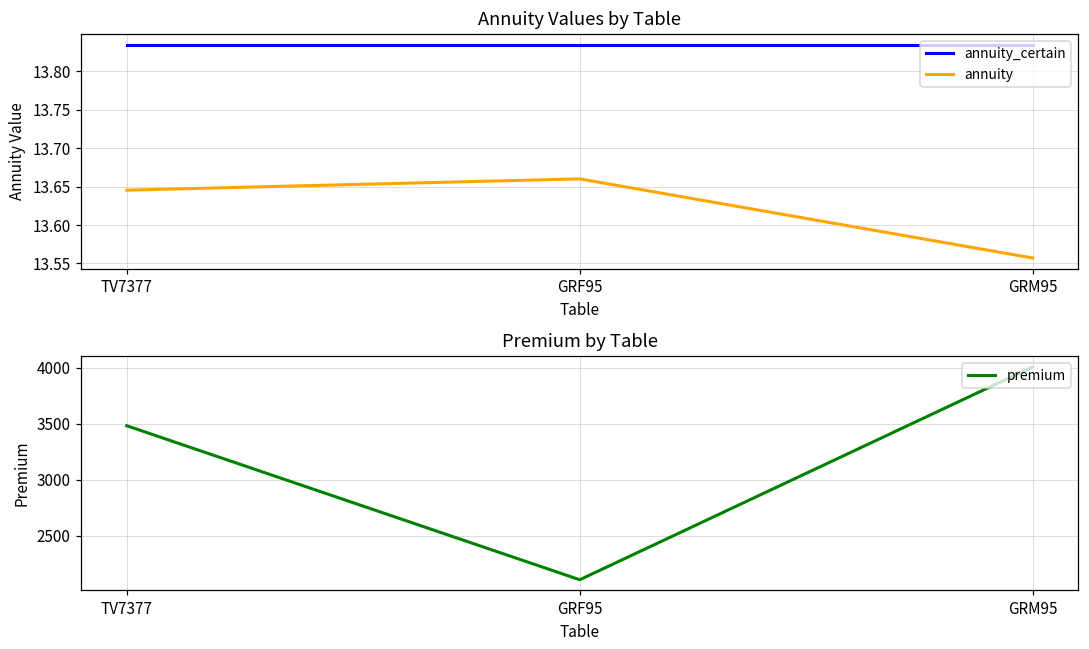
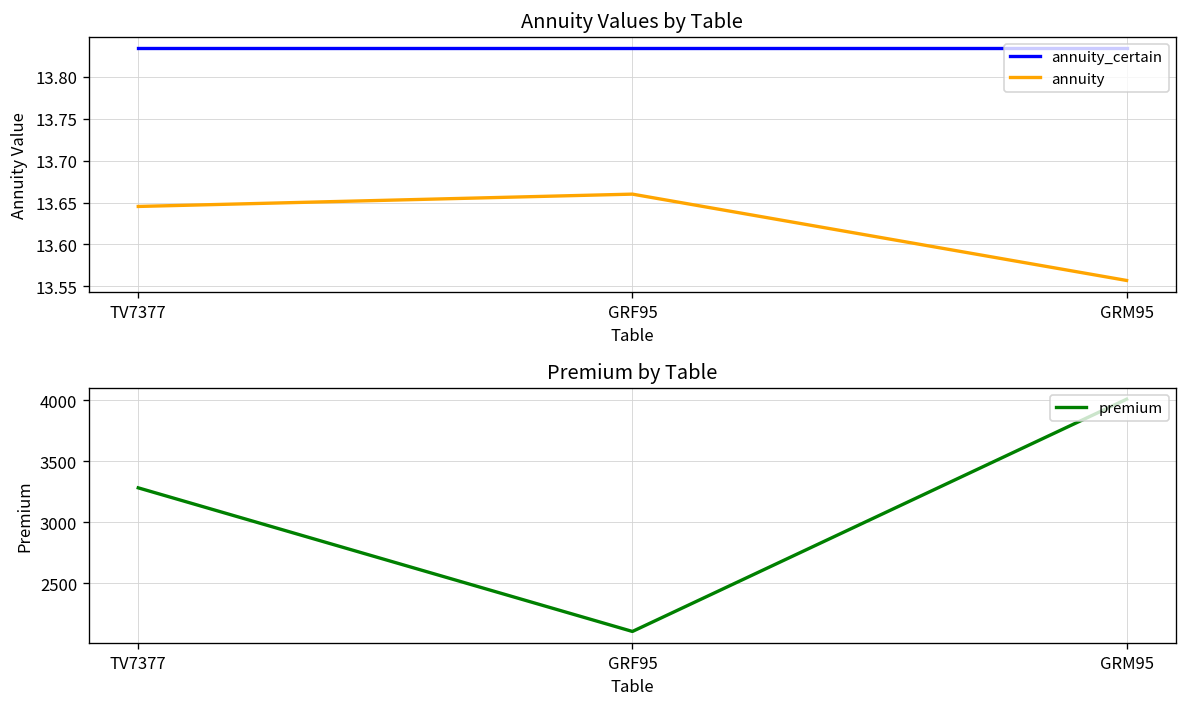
Premium by Table, TV7377: 3480 -> 3280
